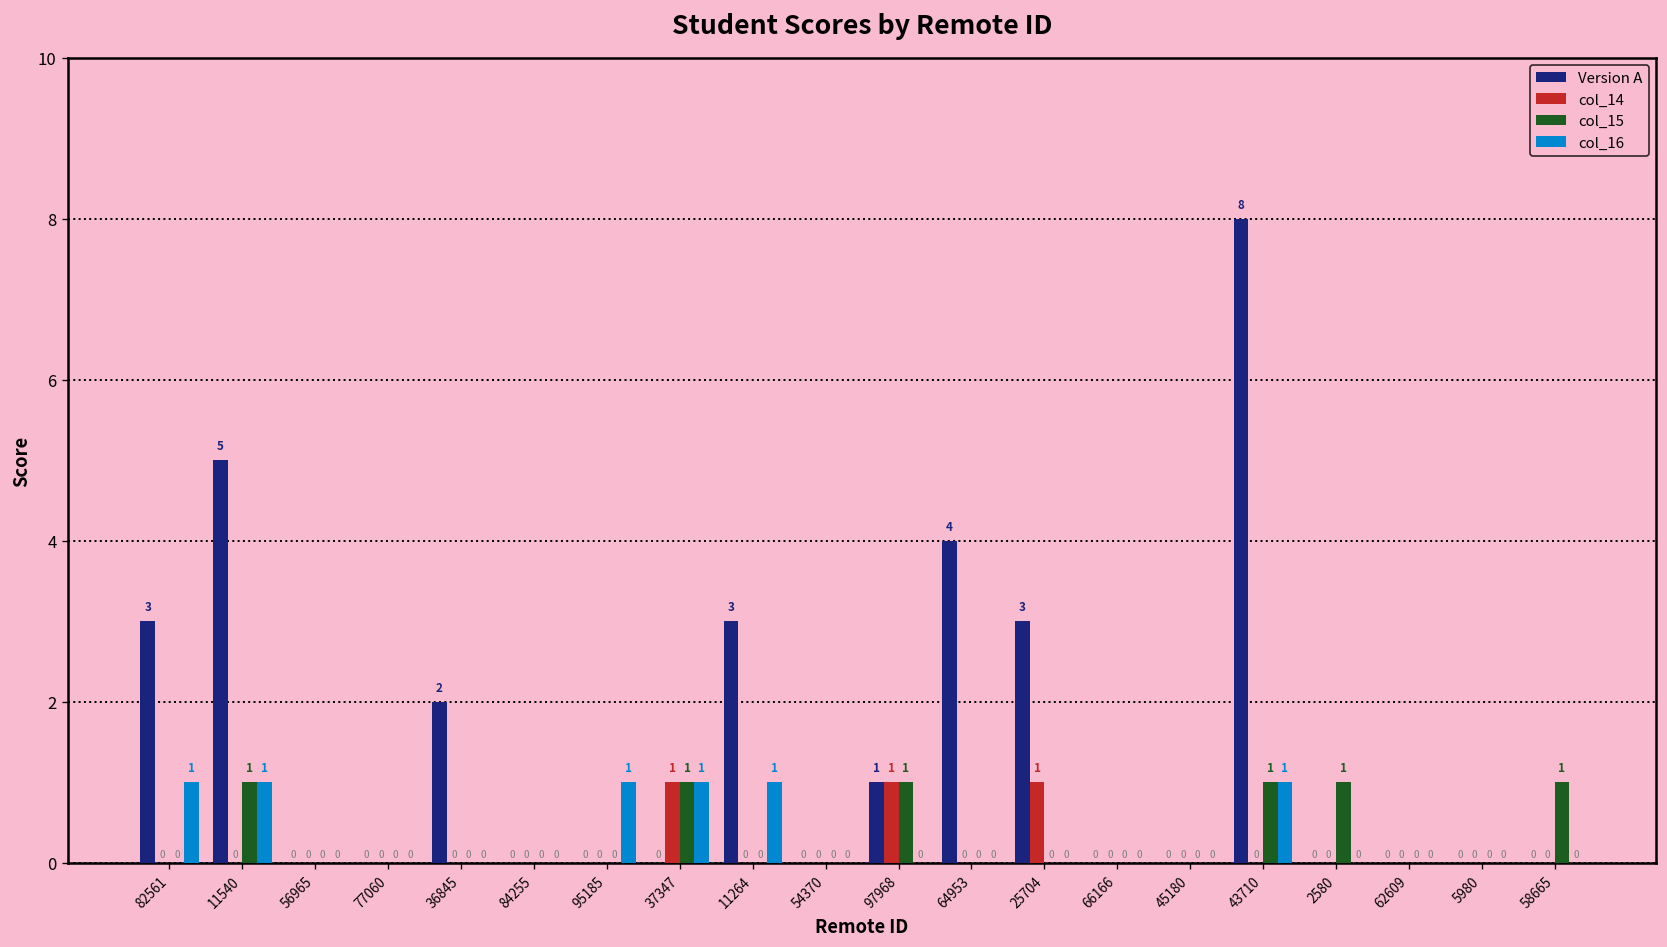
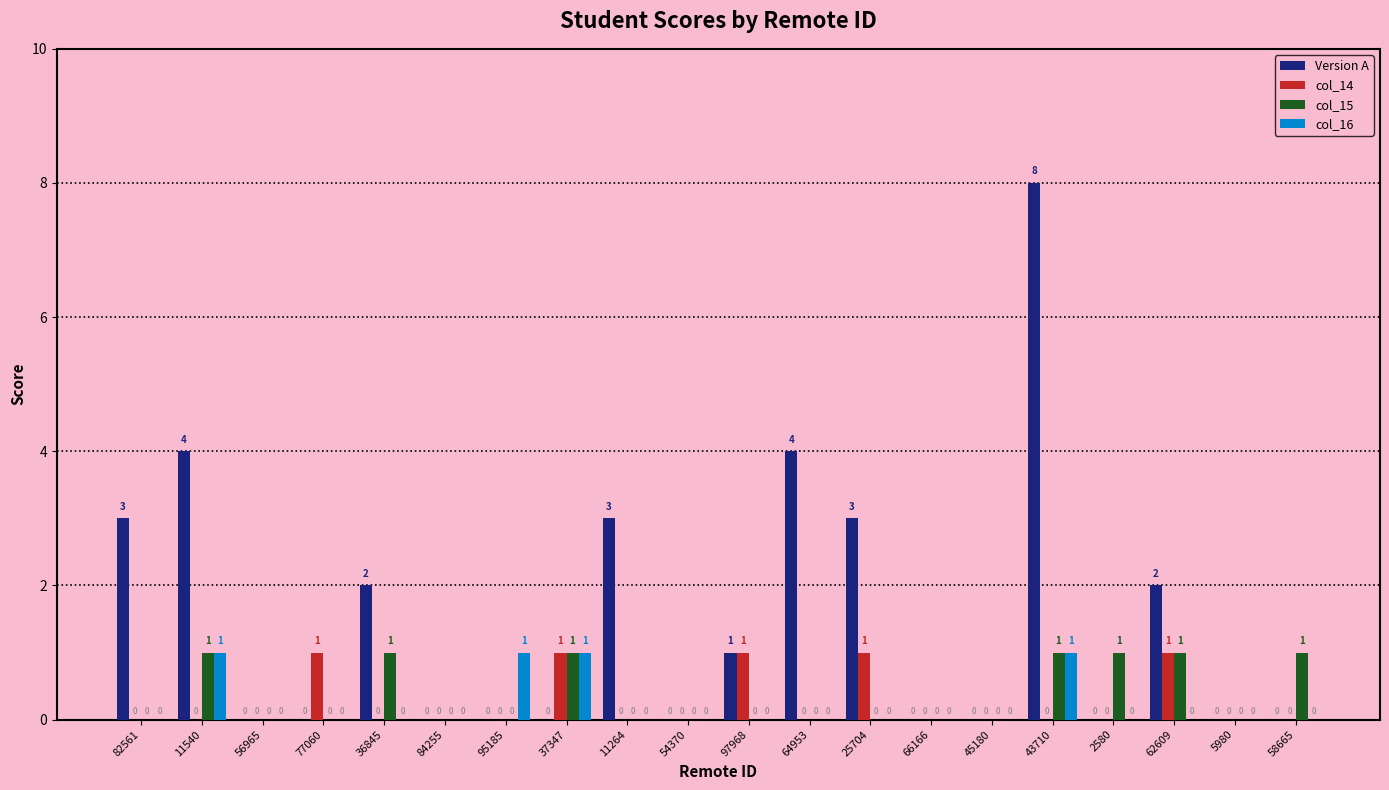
col_16, 82561: 1 -> 0
Version A, 11540: 5 -> 4
col_14, 77060: 0 -> 1
col_15, 36845: 0 -> 1
col_16, 11264: 1 -> 0
col_15, 97968: 1 -> 0
Version A, 62609: 0 -> 2
col_14, 62609: 0 -> 1
col_15, 62609: 0 -> 1
